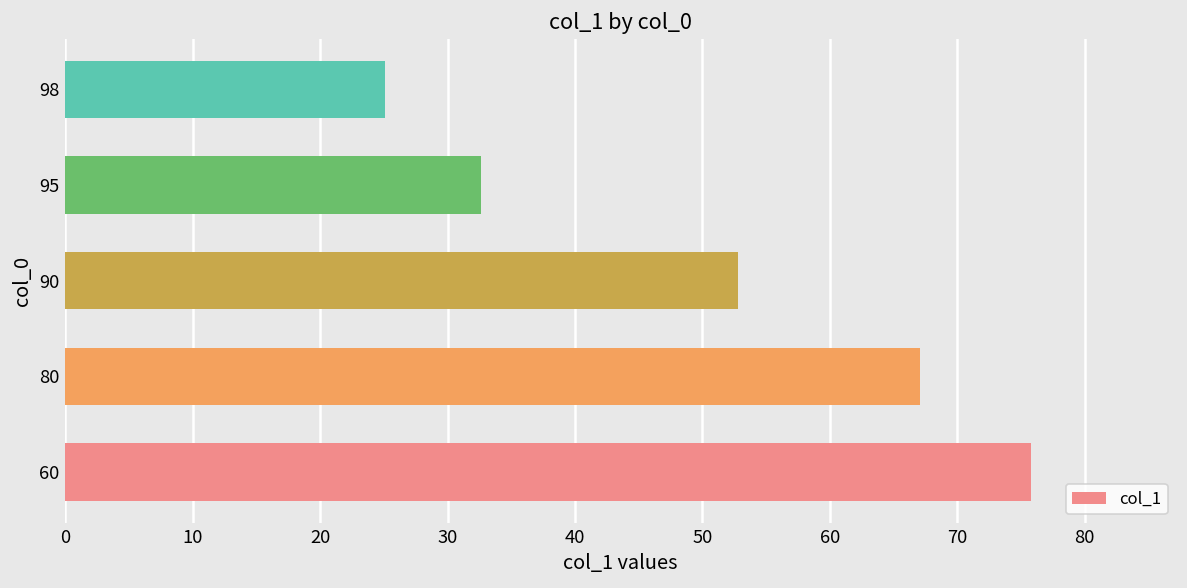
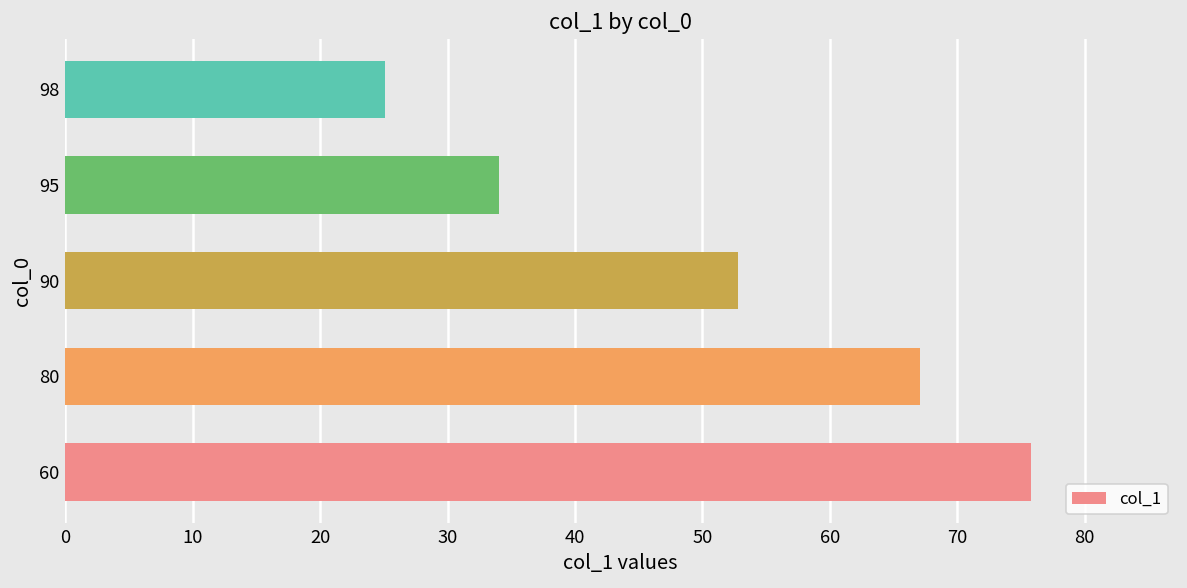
95: 32.6 -> 34.0
